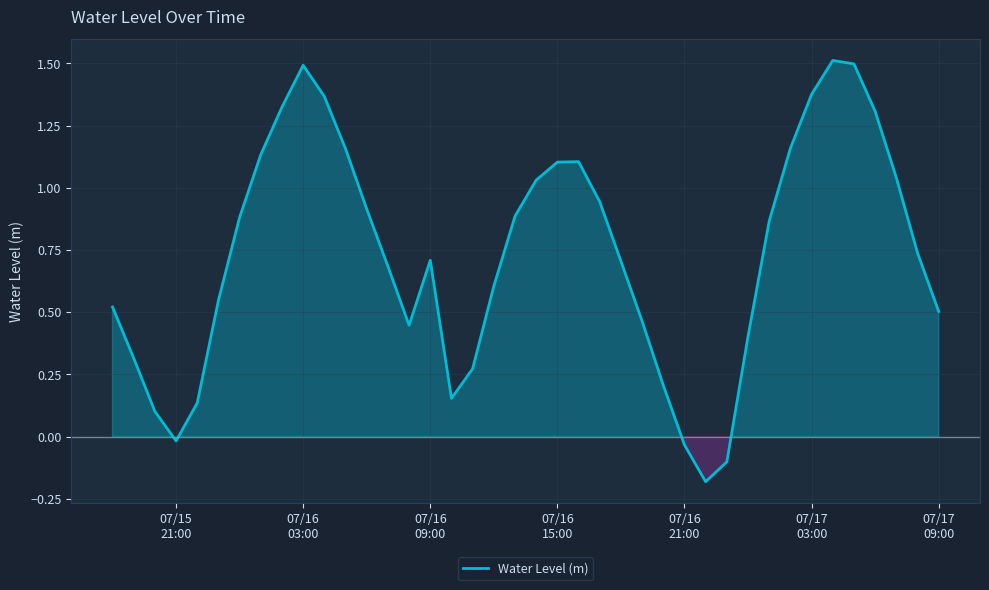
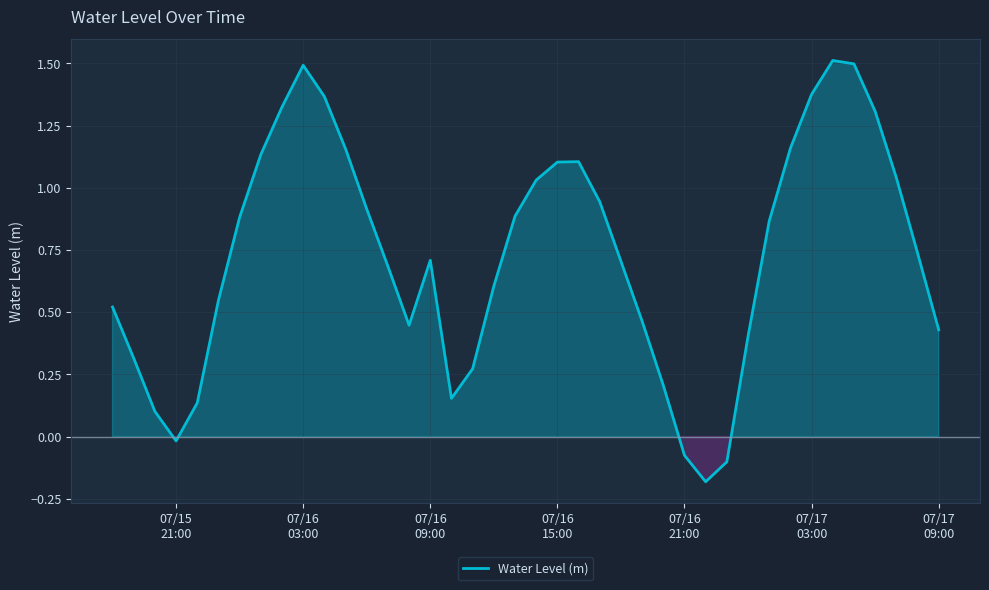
07/16 21:00: -0.03 -> -0.08
07/17 09:00: 0.50 -> 0.43
